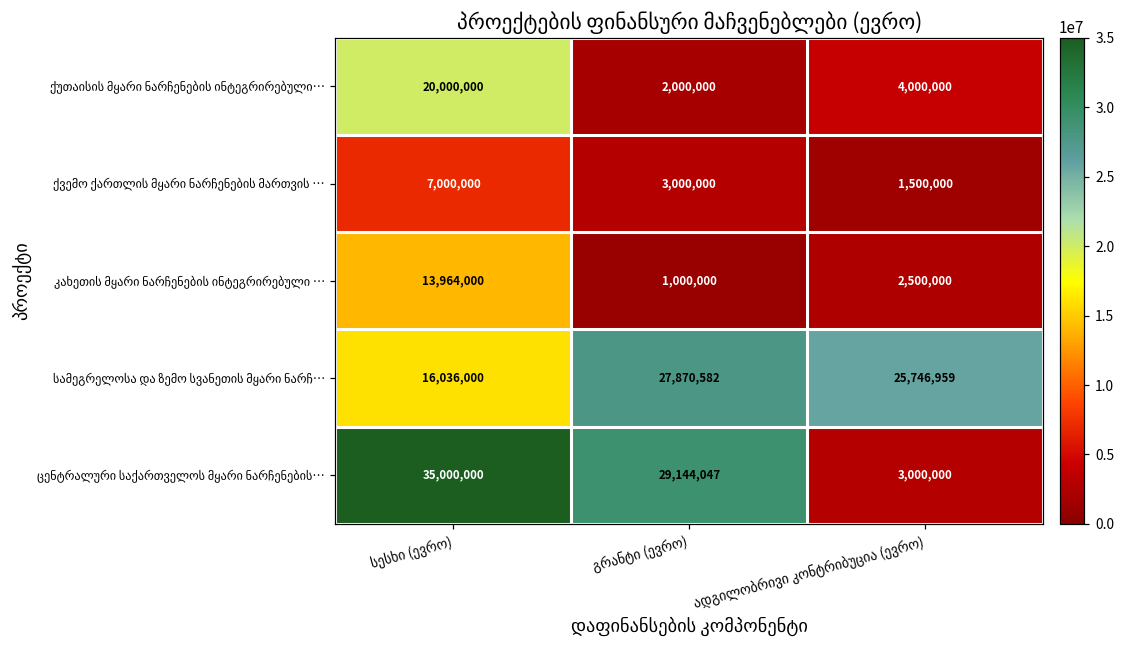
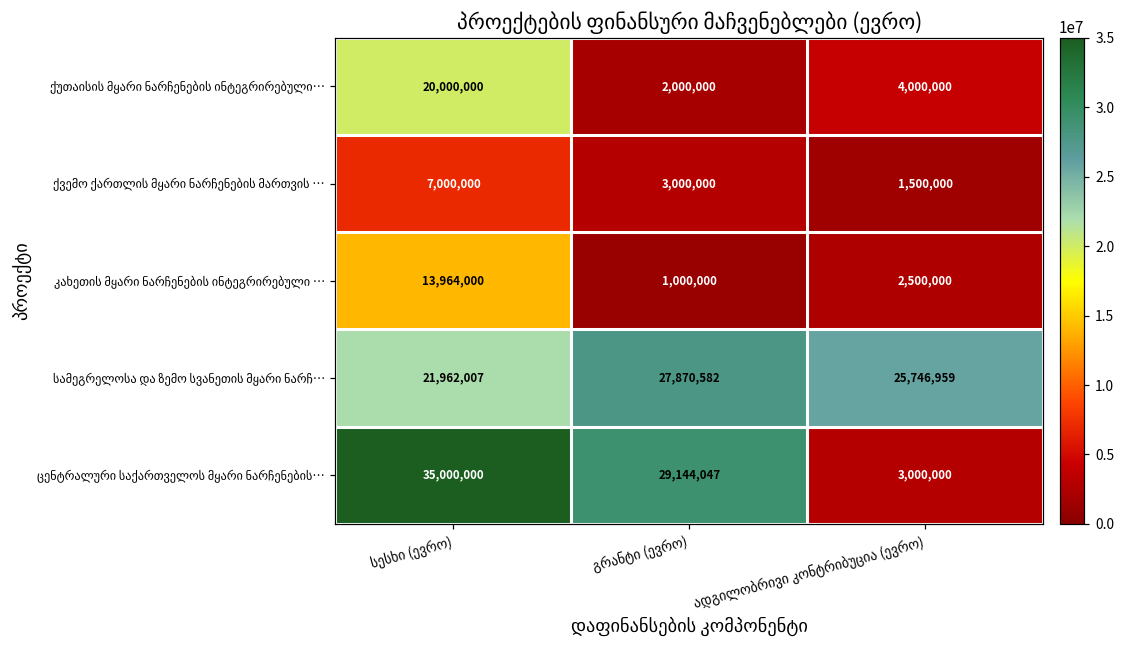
სამეგრელოსა და ზემო სვანეთის მყარი ნარჩ…, სესხი (ევრო): 16,036,000 -> 21,962,007
